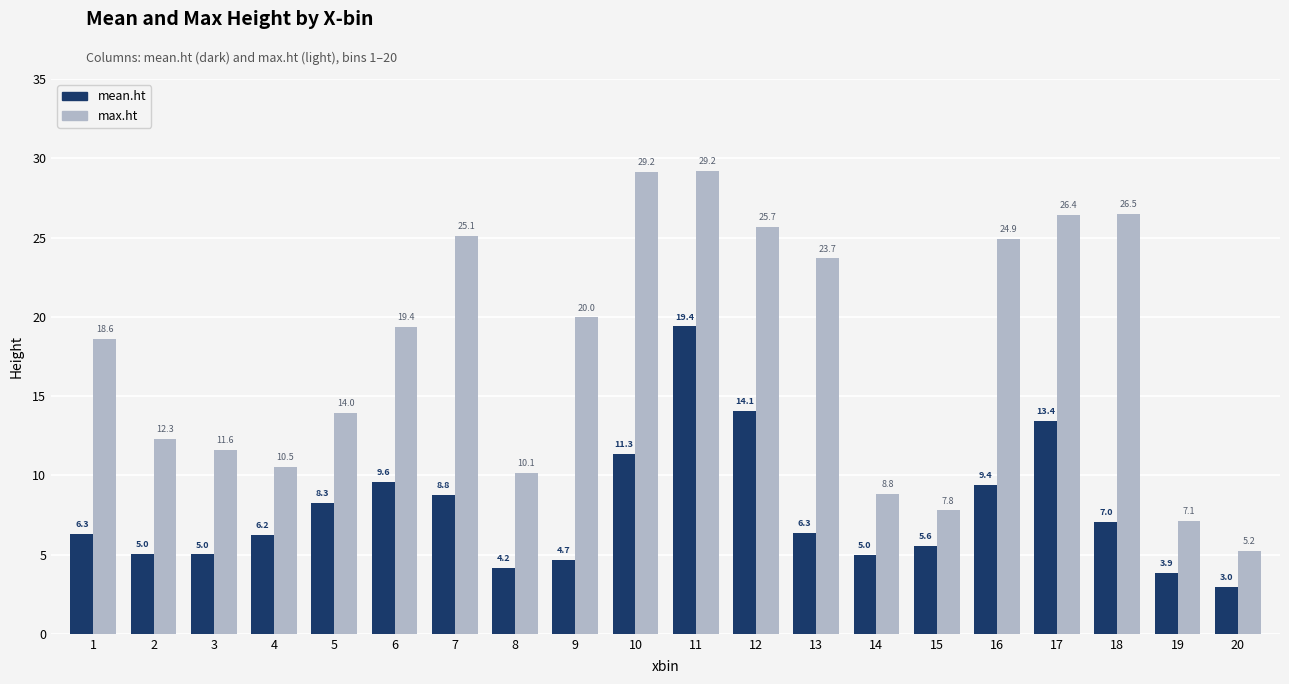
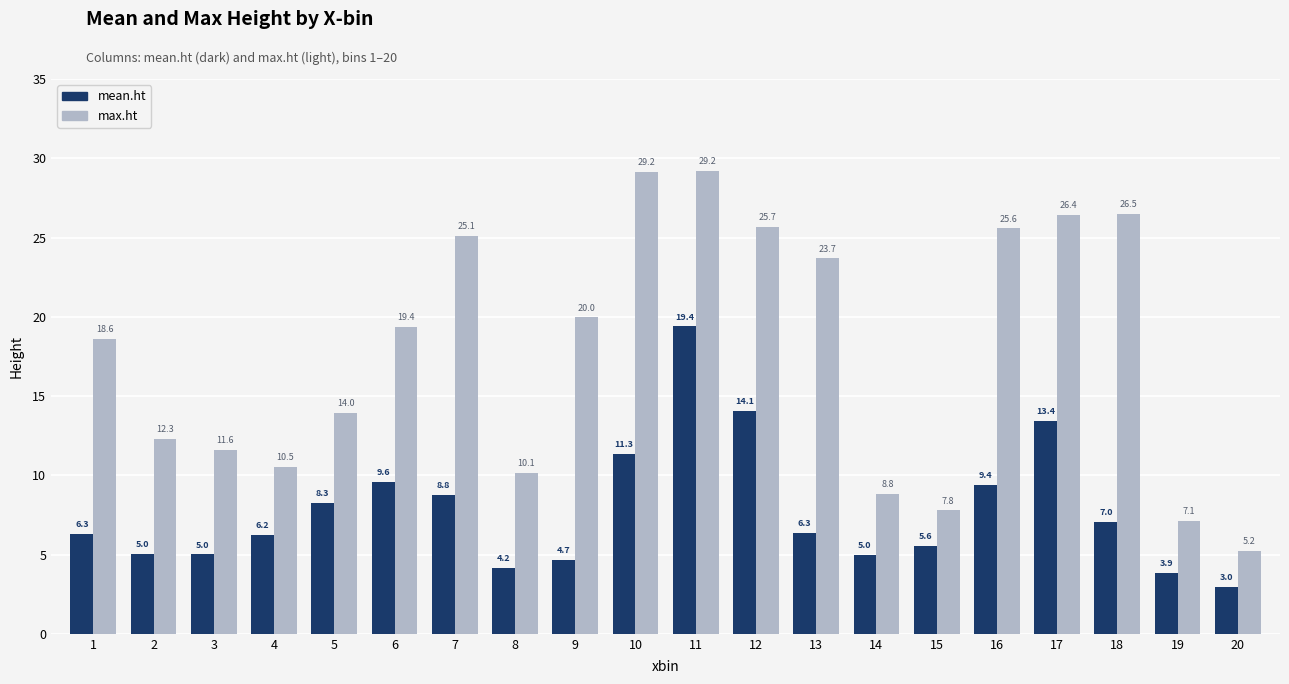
max.ht, 16: 24.9 -> 25.6
